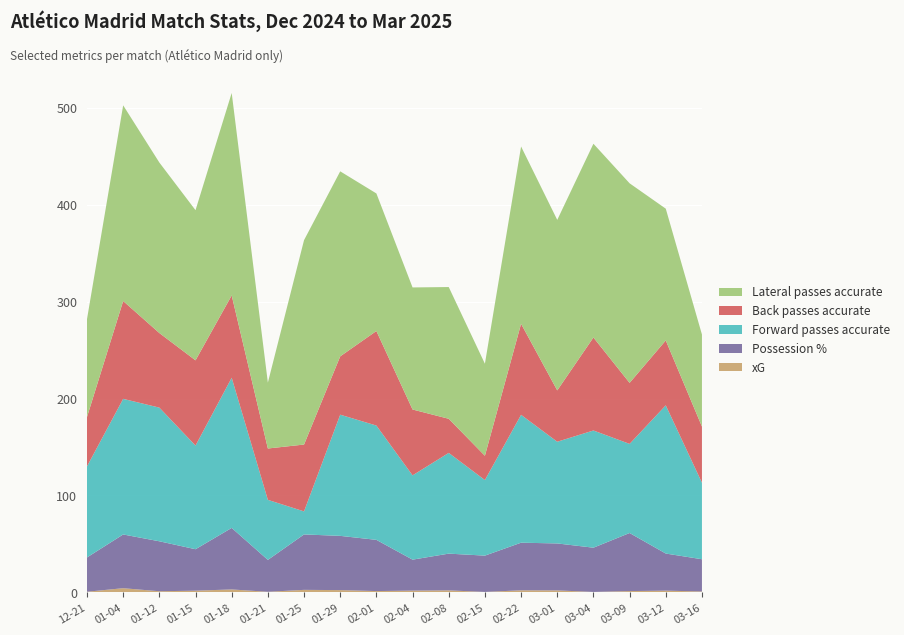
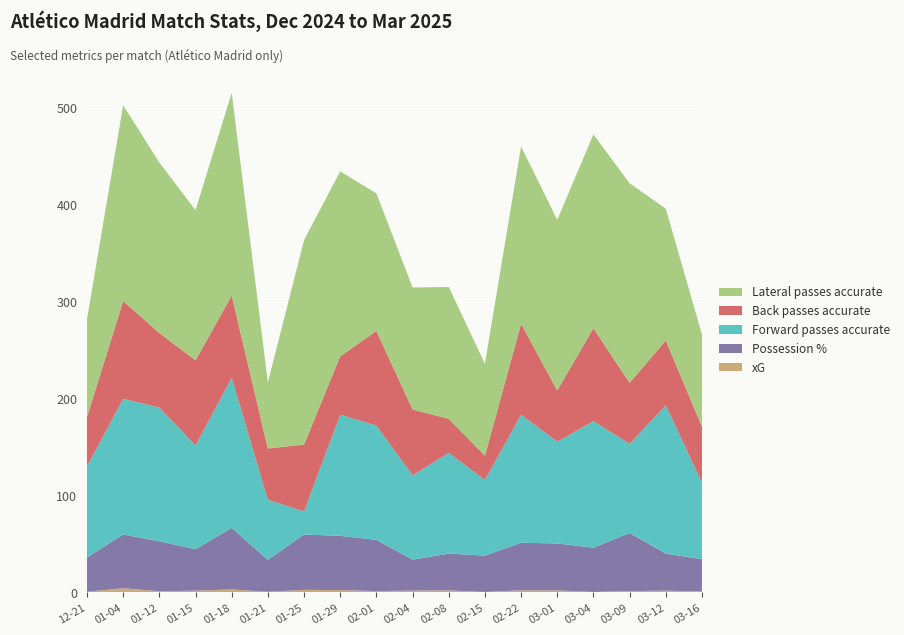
Forward passes accurate, 03-04: 120 -> 130
